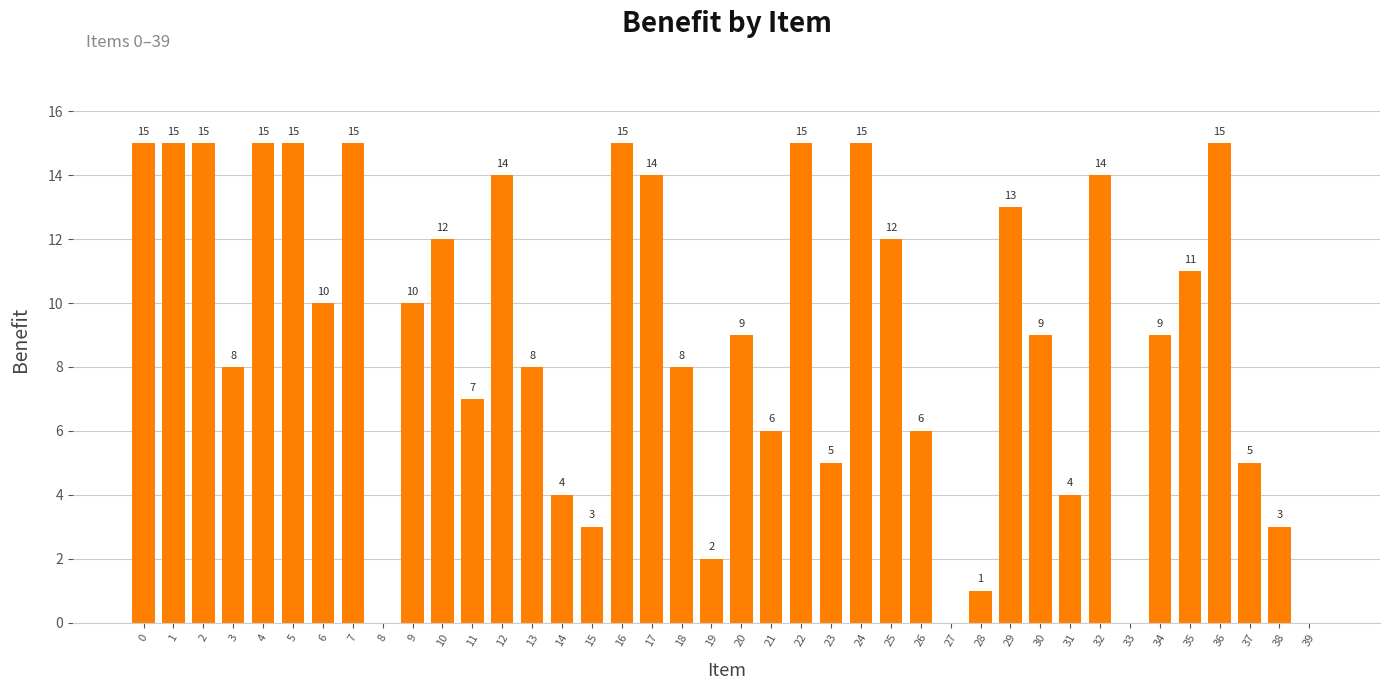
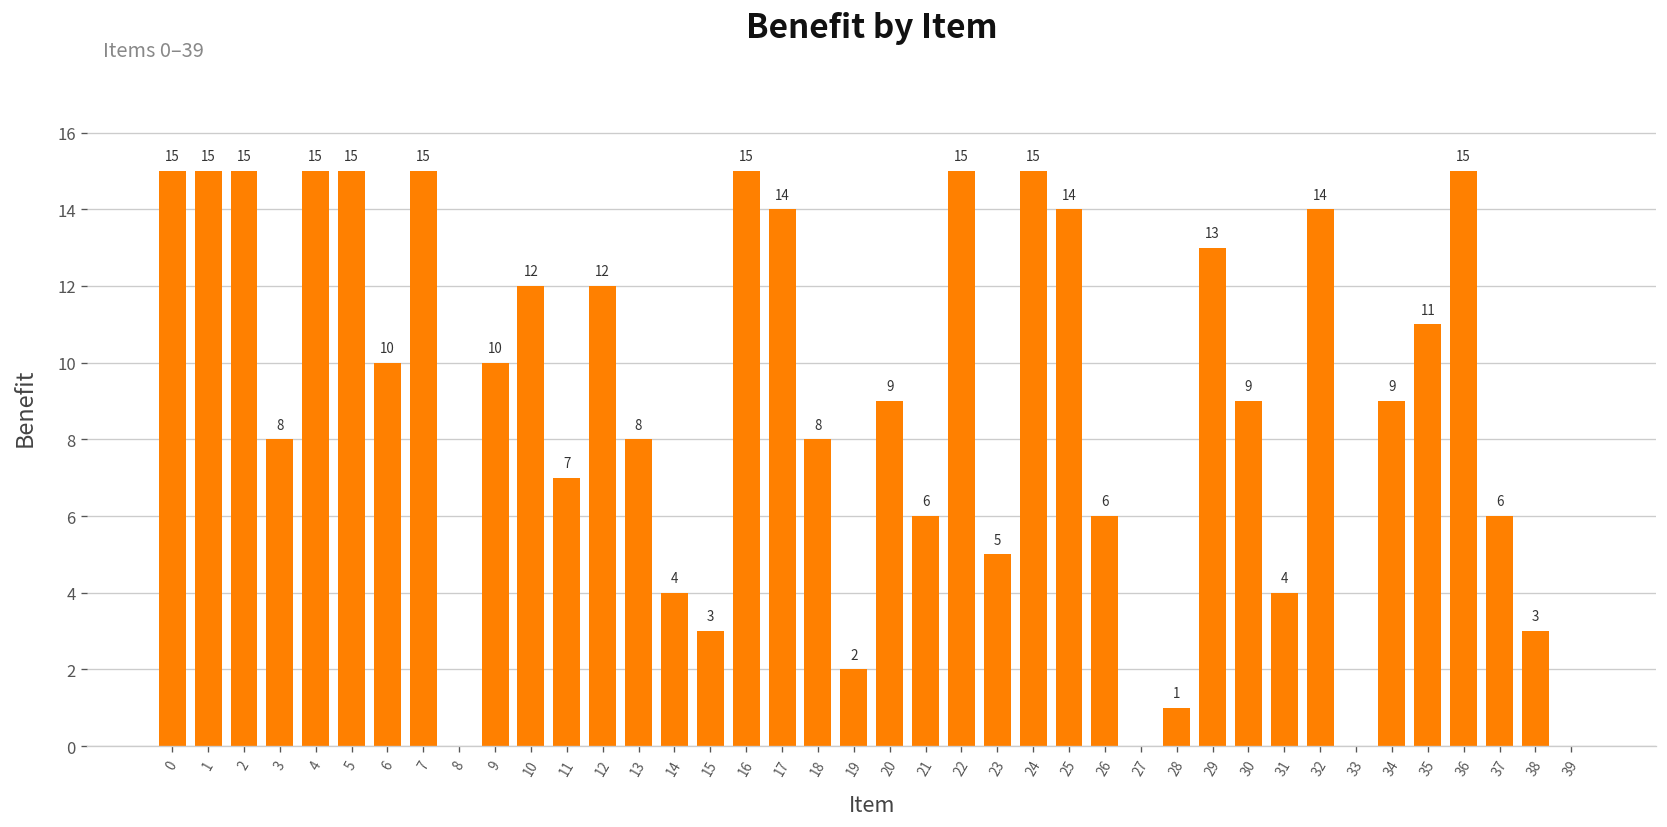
12: 14 -> 12
25: 12 -> 14
37: 5 -> 6
